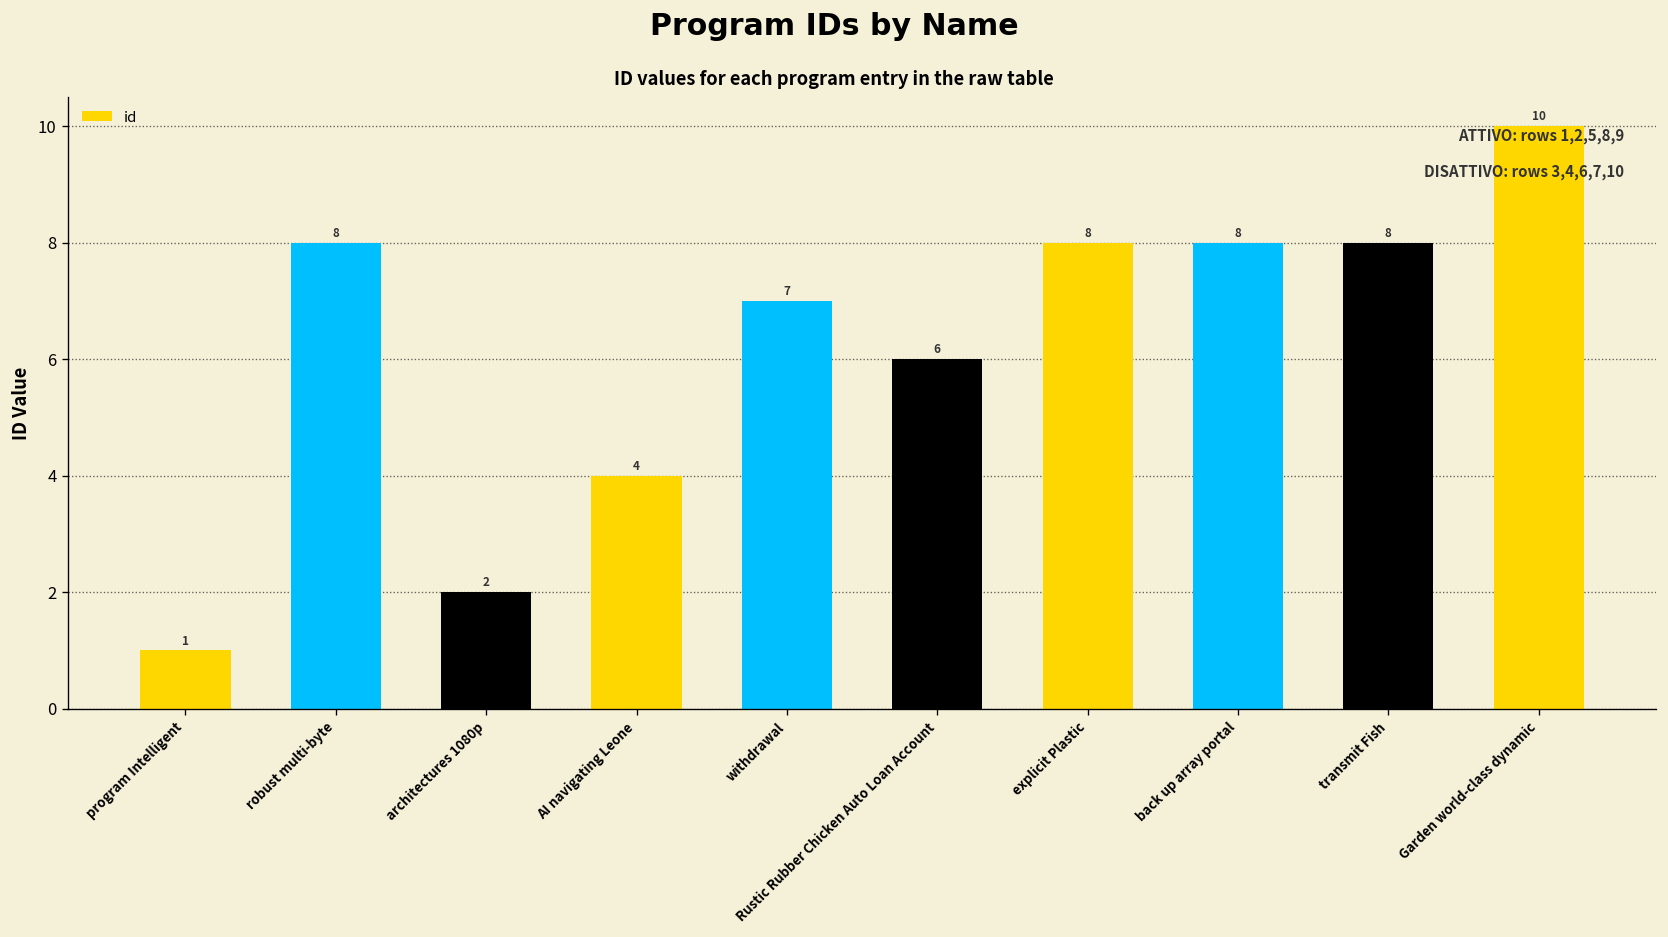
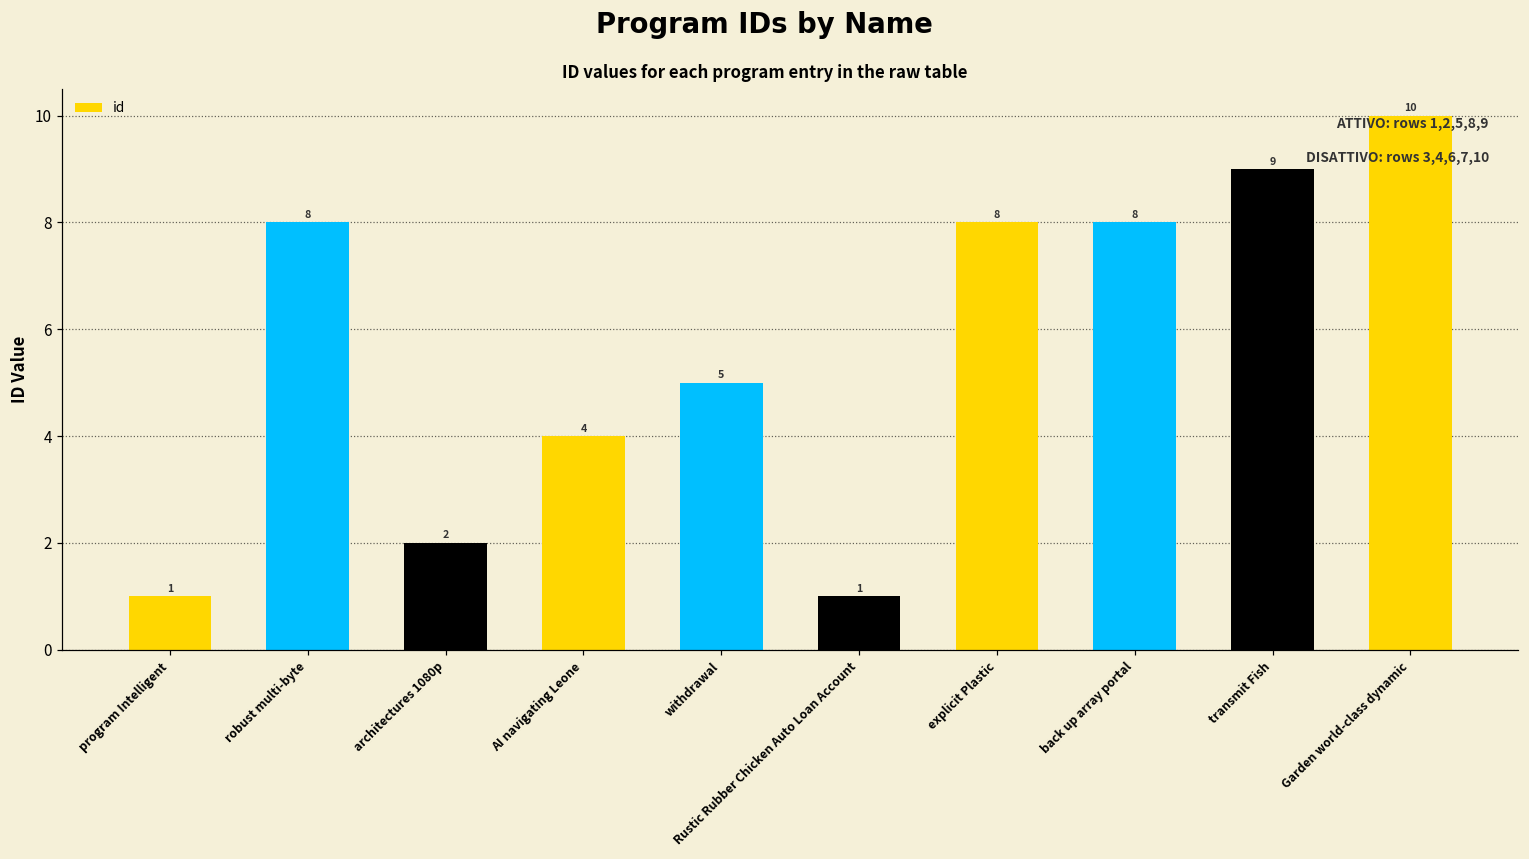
withdrawal: 7 -> 5
Rustic Rubber Chicken Auto Loan Account: 6 -> 1
transmit Fish: 8 -> 9
